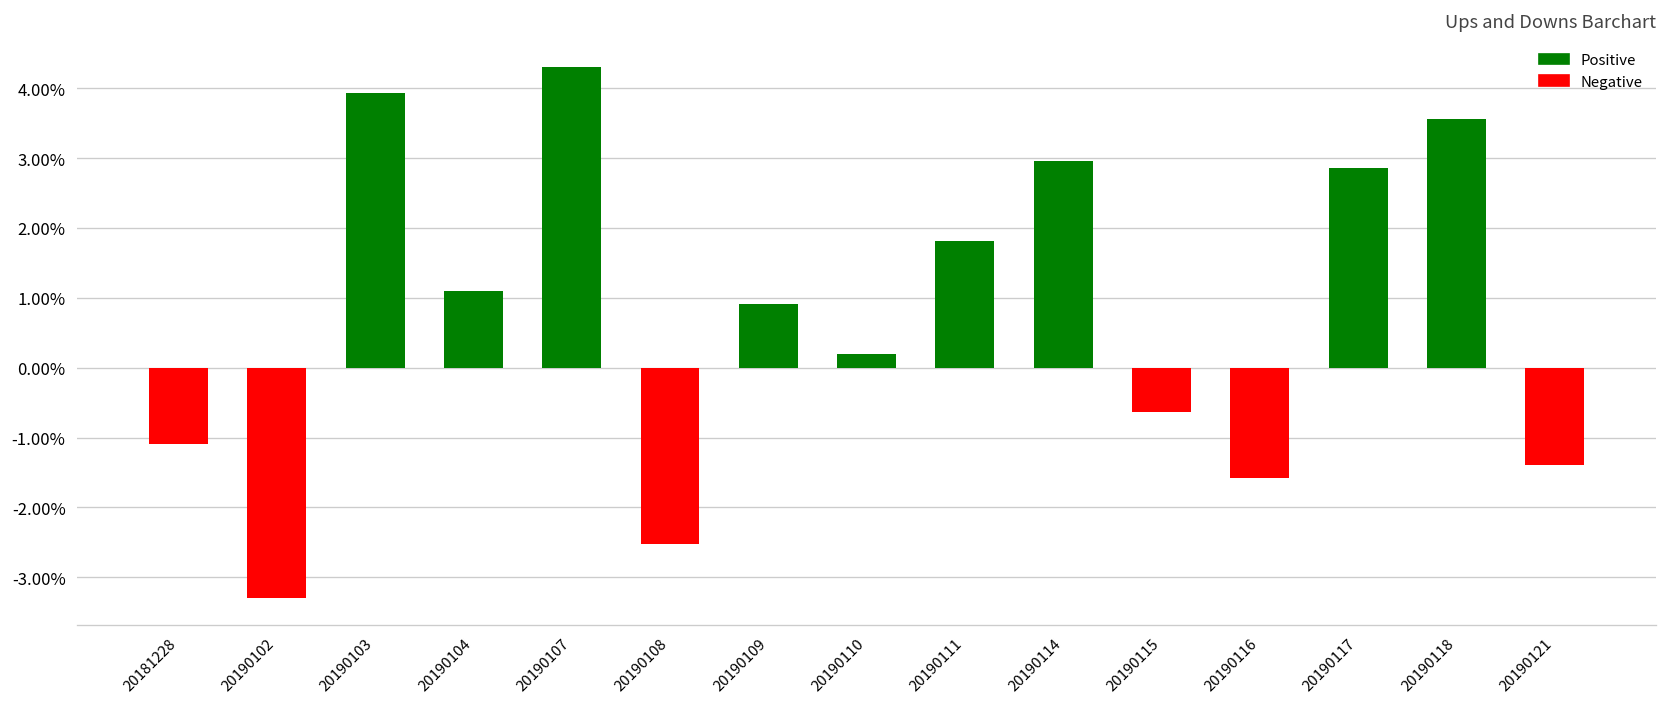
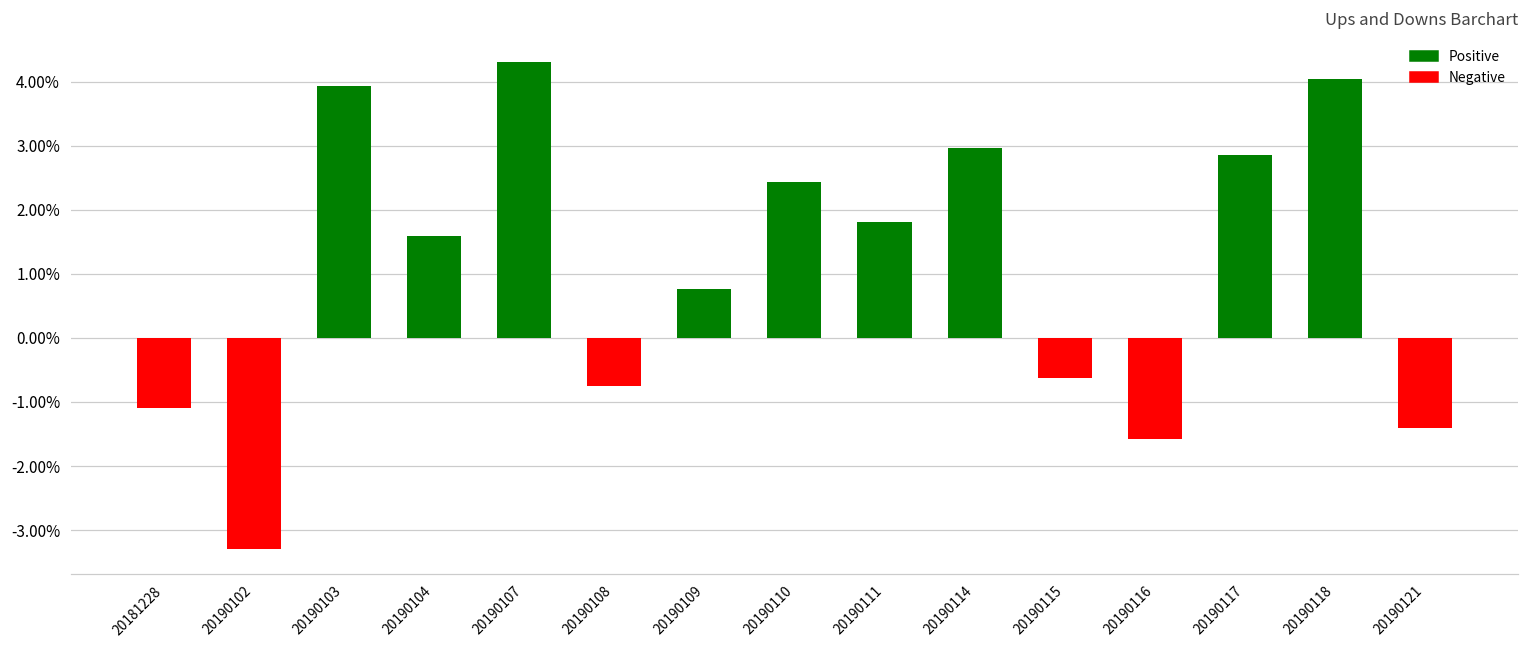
20190104: 1.1% -> 1.6%
20190108: -2.5% -> -0.8%
20190109: 0.9% -> 0.8%
20190110: 0.2% -> 2.4%
20190118: 3.6% -> 4.0%
